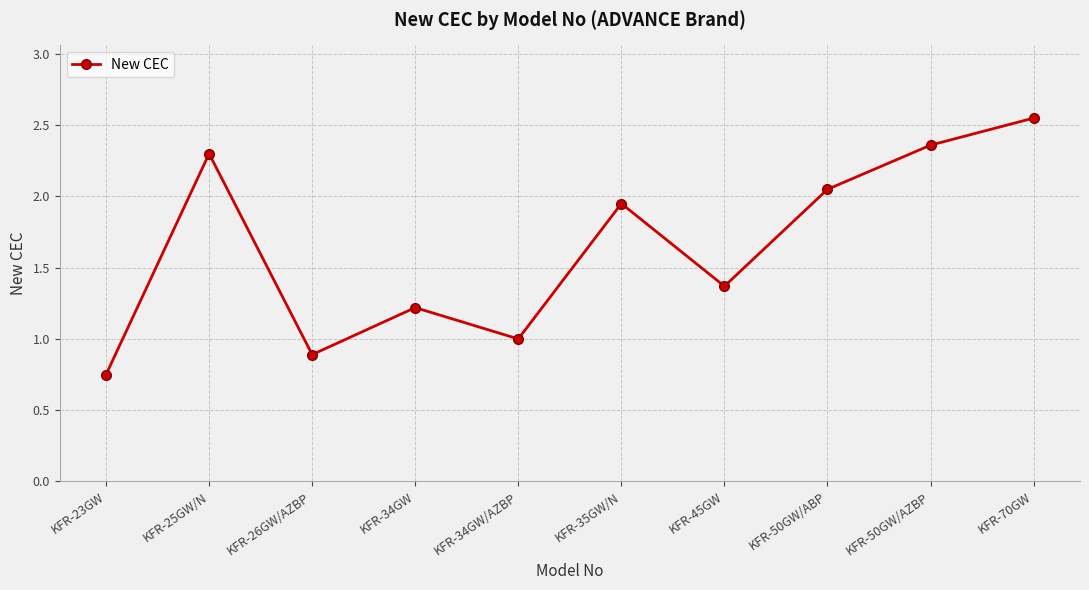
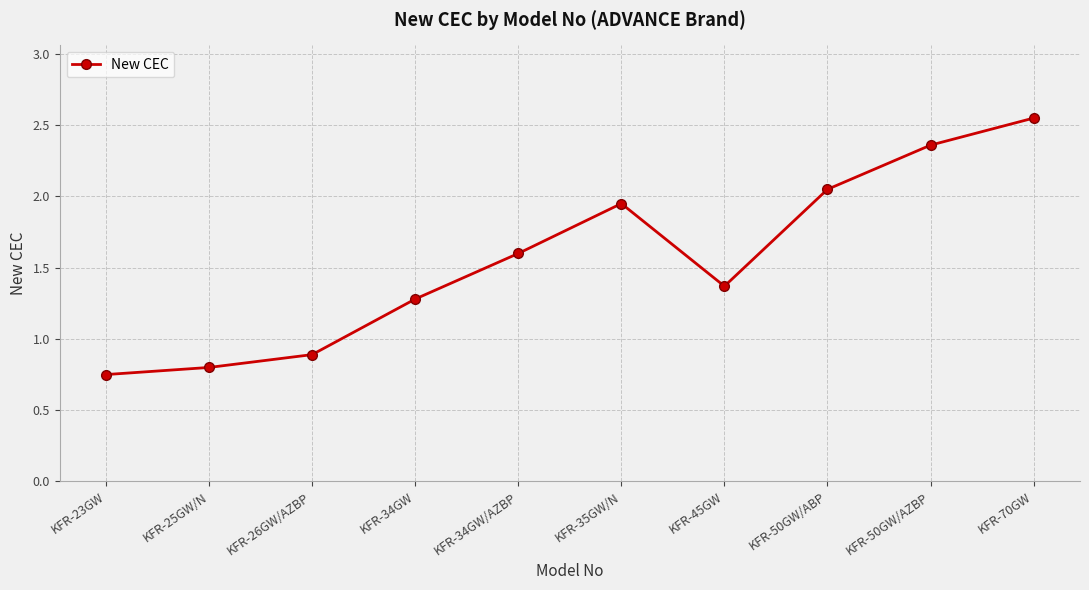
KFR-25GW/N: 2.3 -> 0.8
KFR-34GW: 1.22 -> 1.28
KFR-34GW/AZBP: 1.0 -> 1.6
